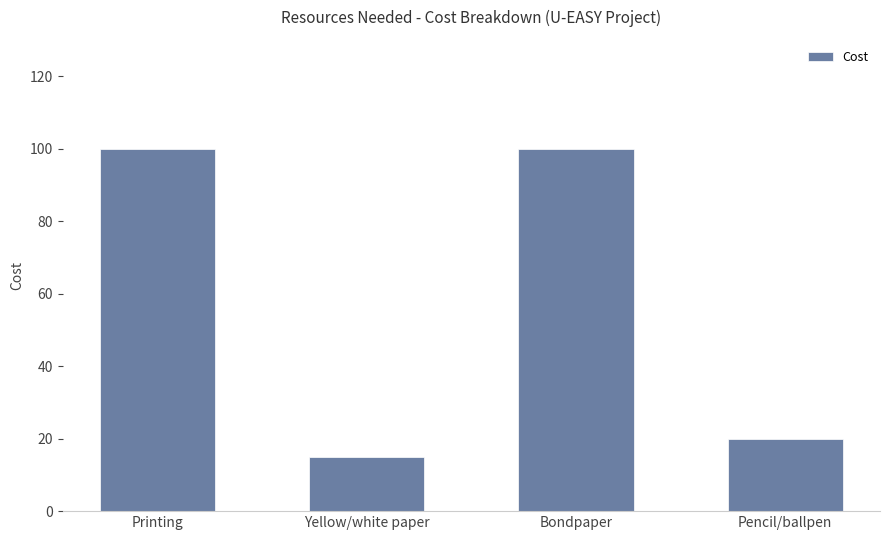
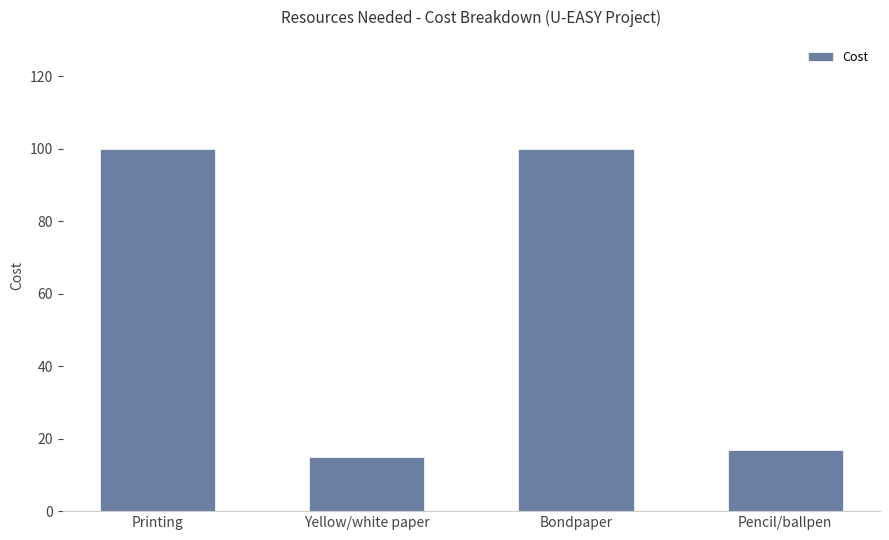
Pencil/ballpen: 20 -> 17
